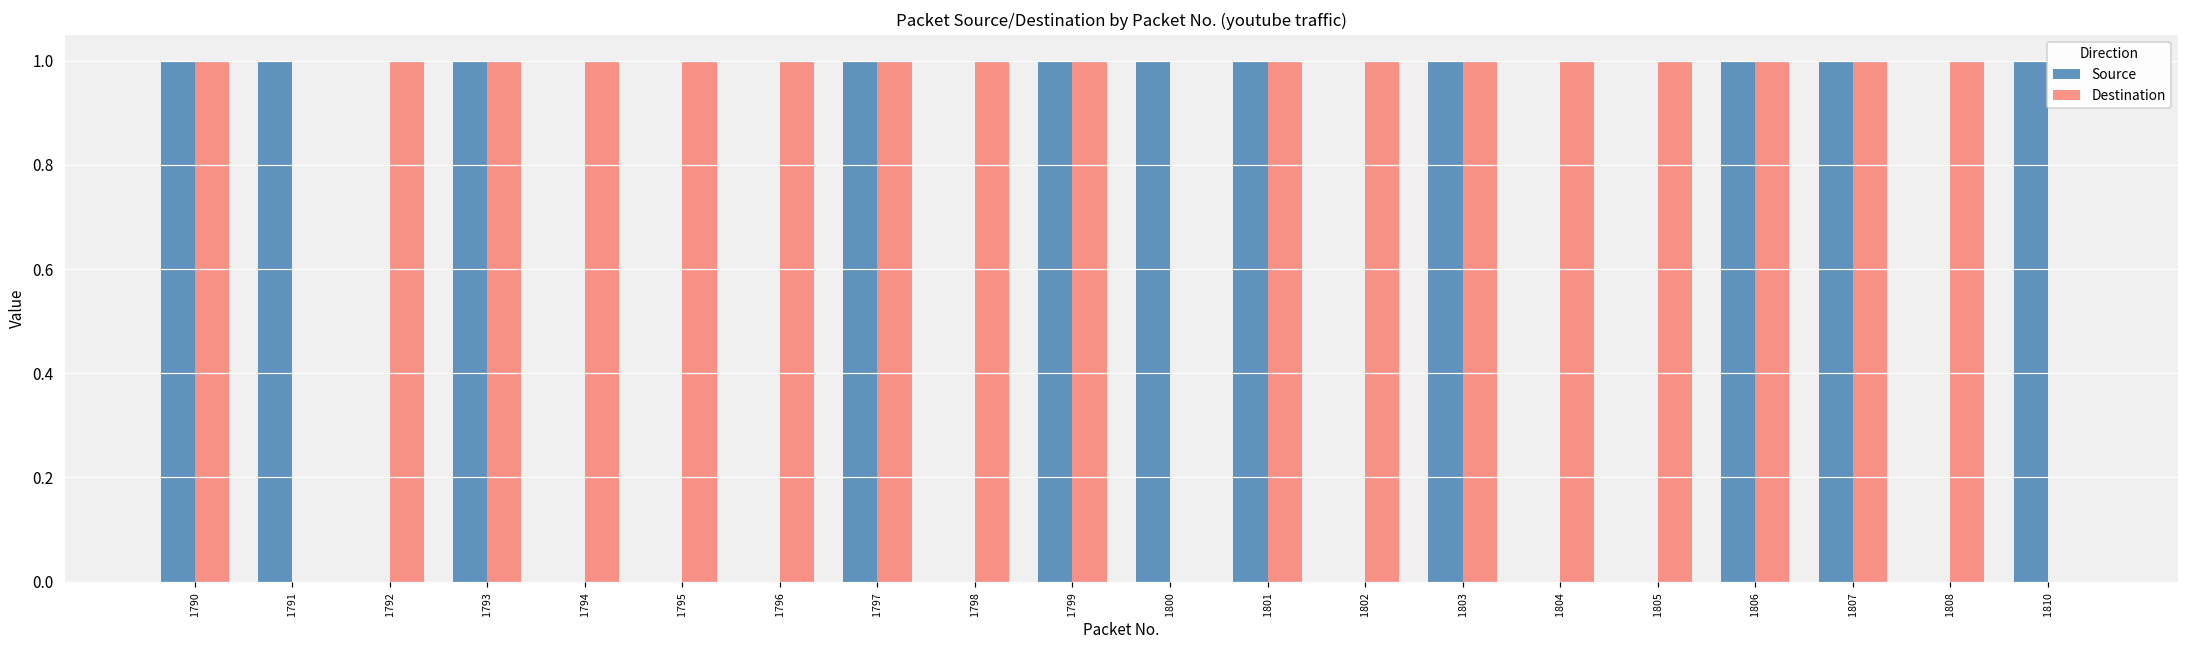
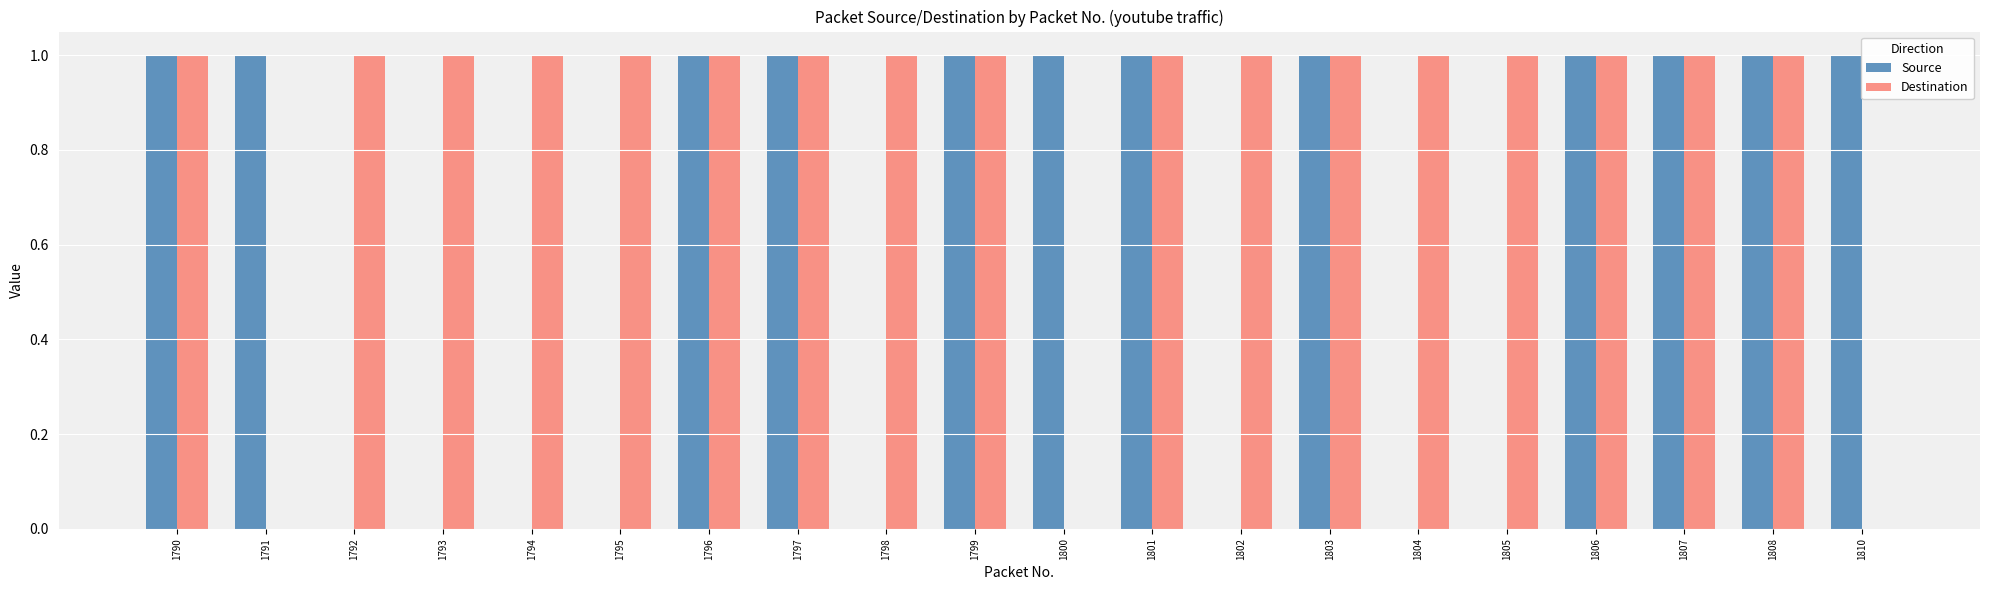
Source, 1793: 1 -> 0
Source, 1796: 0 -> 1
Source, 1808: 0 -> 1
